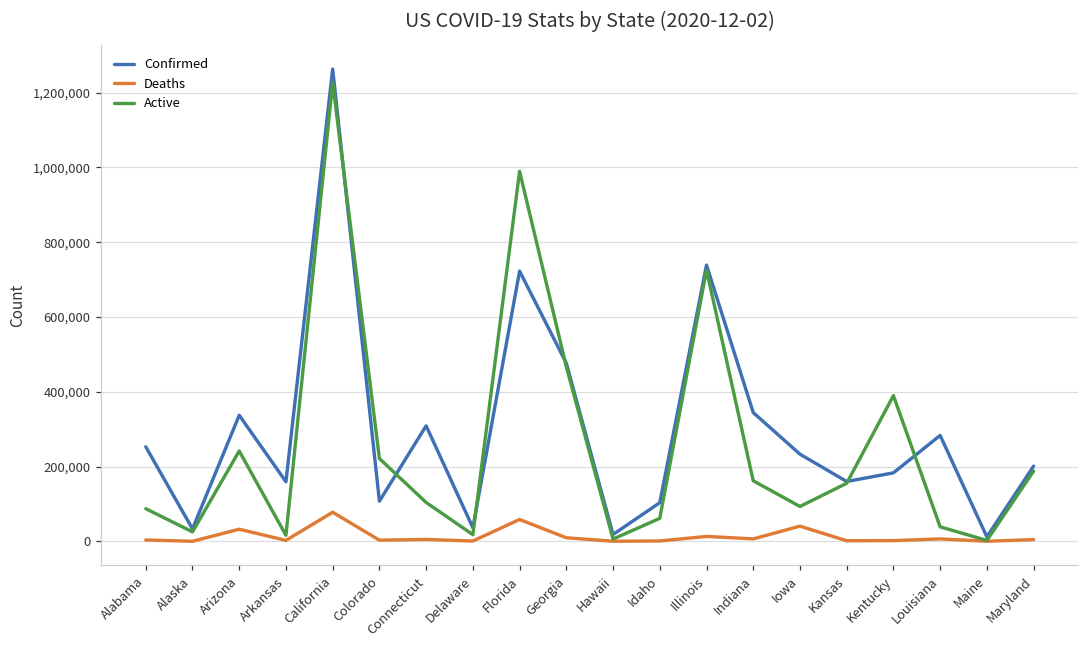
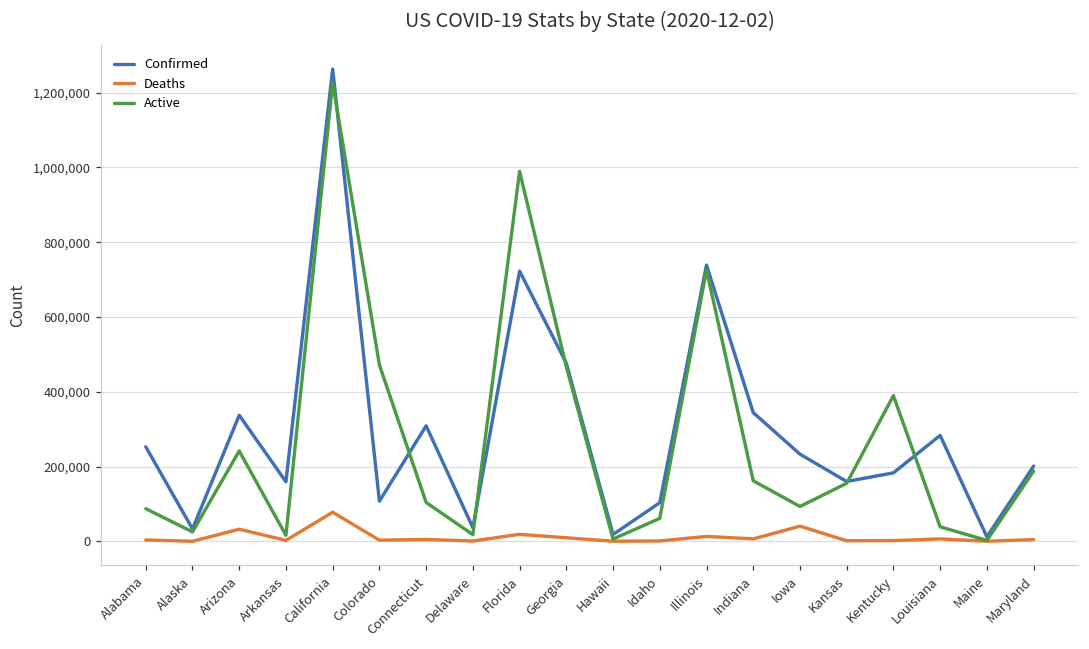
Active, Colorado: 220,000 -> 470,000
Deaths, Florida: 60,000 -> 20,000
